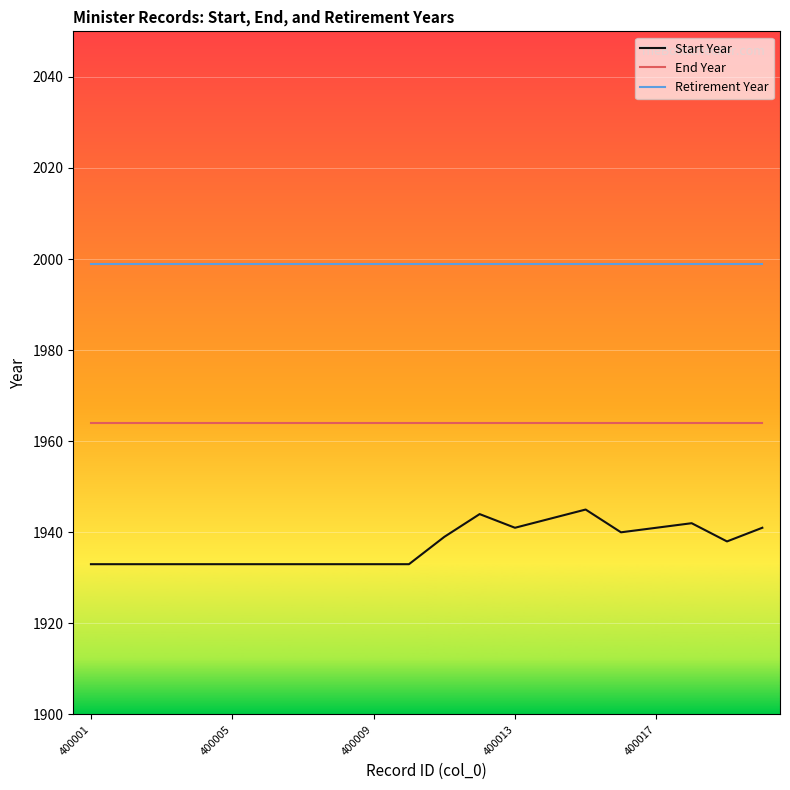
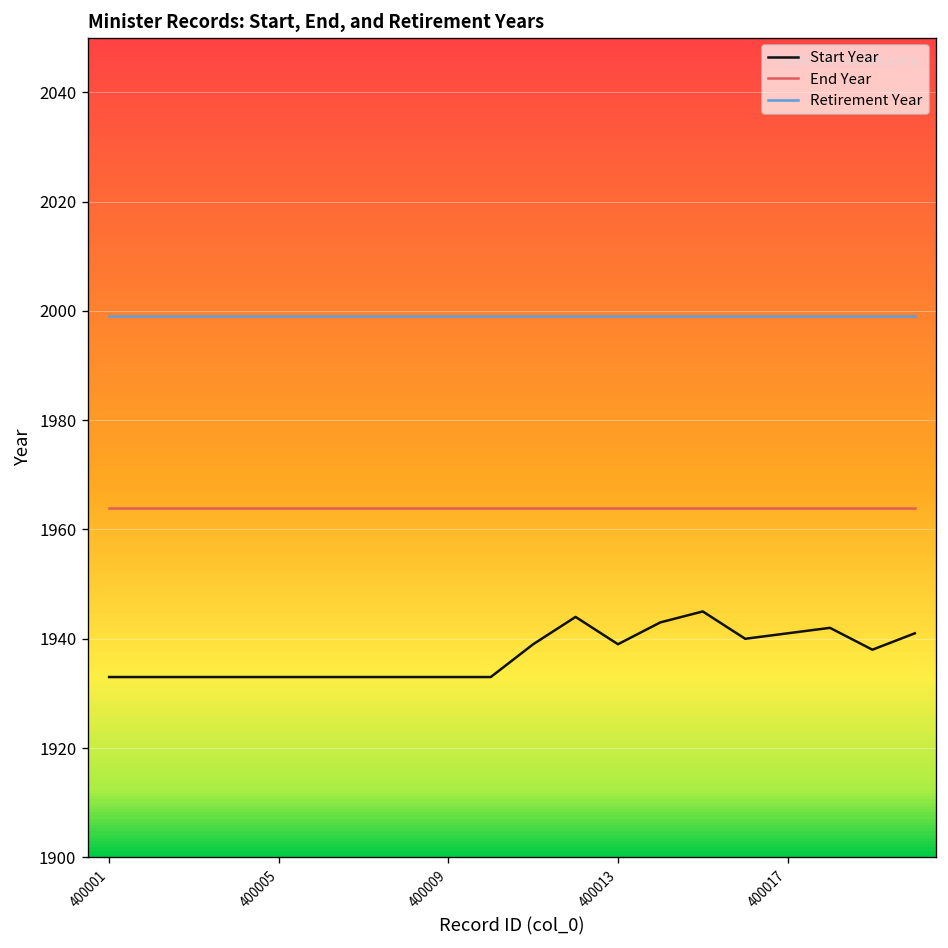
Start Year, 400013: 1941 -> 1939
